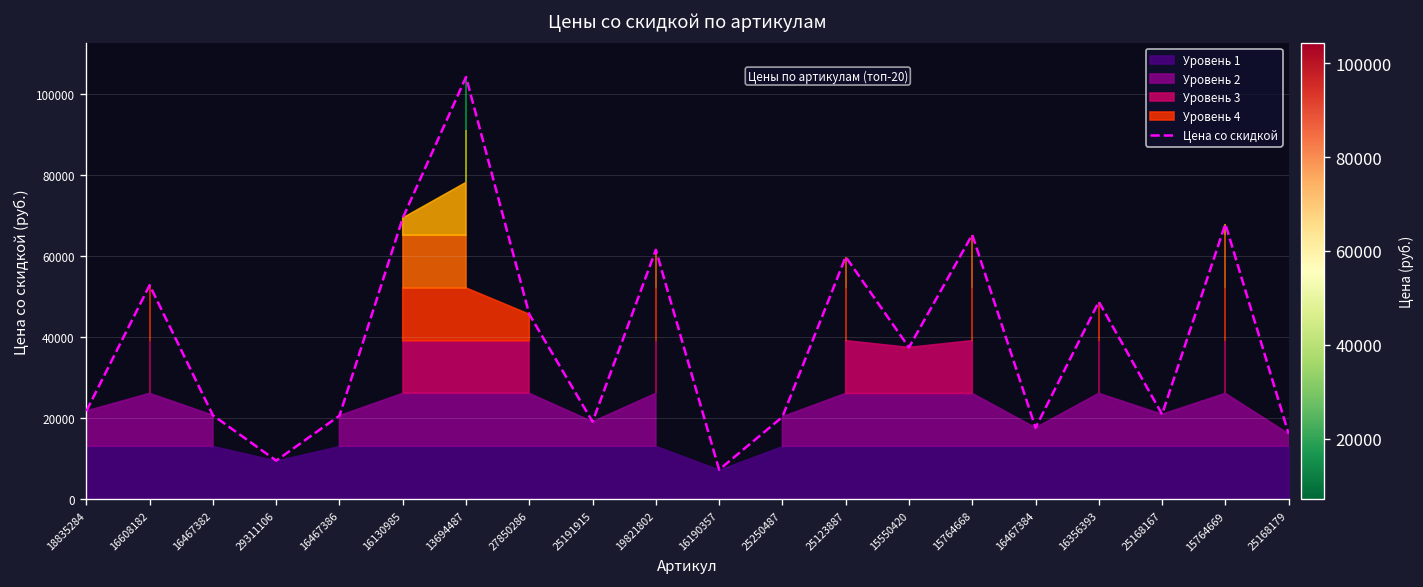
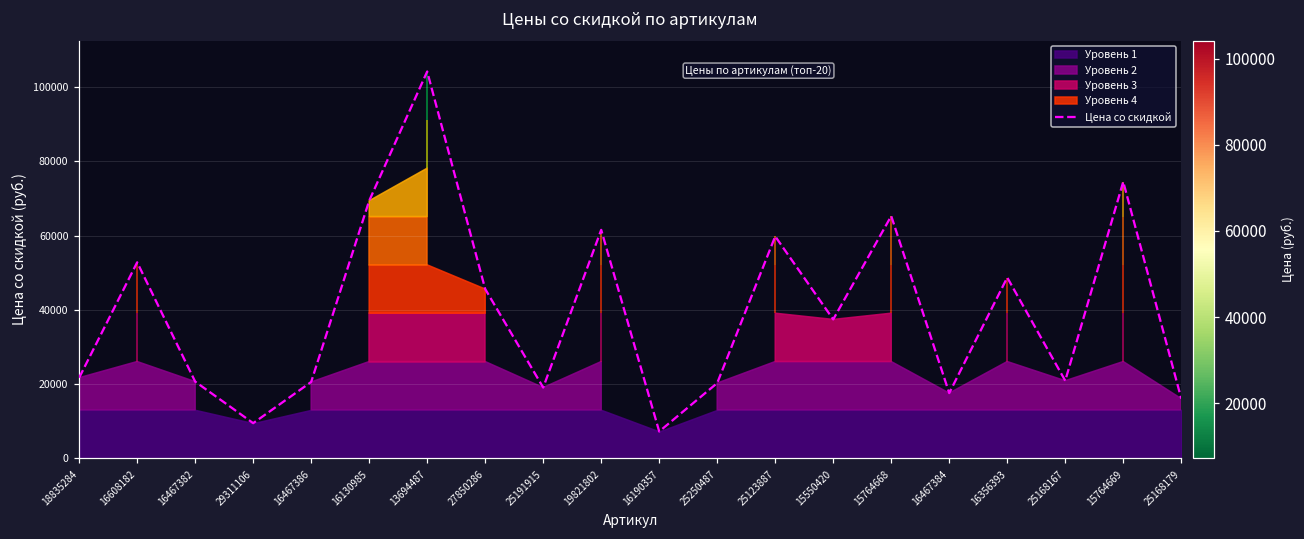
Цена со скидкой, 15764669: 68000 -> 75000
